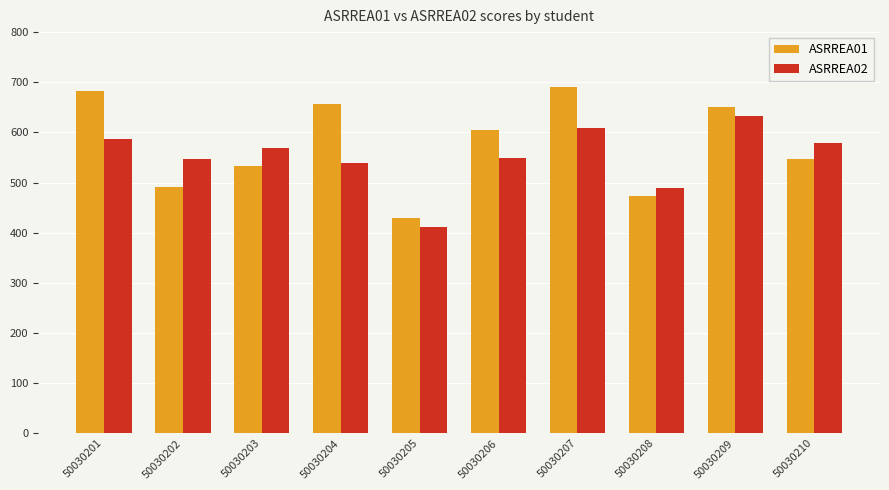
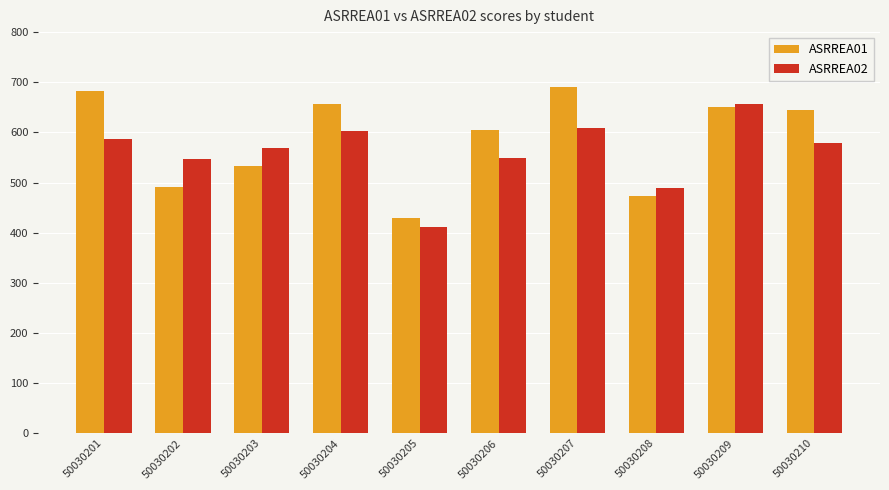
ASRREA02, 50030204: 540 -> 600
ASRREA02, 50030209: 630 -> 660
ASRREA01, 50030210: 550 -> 650
